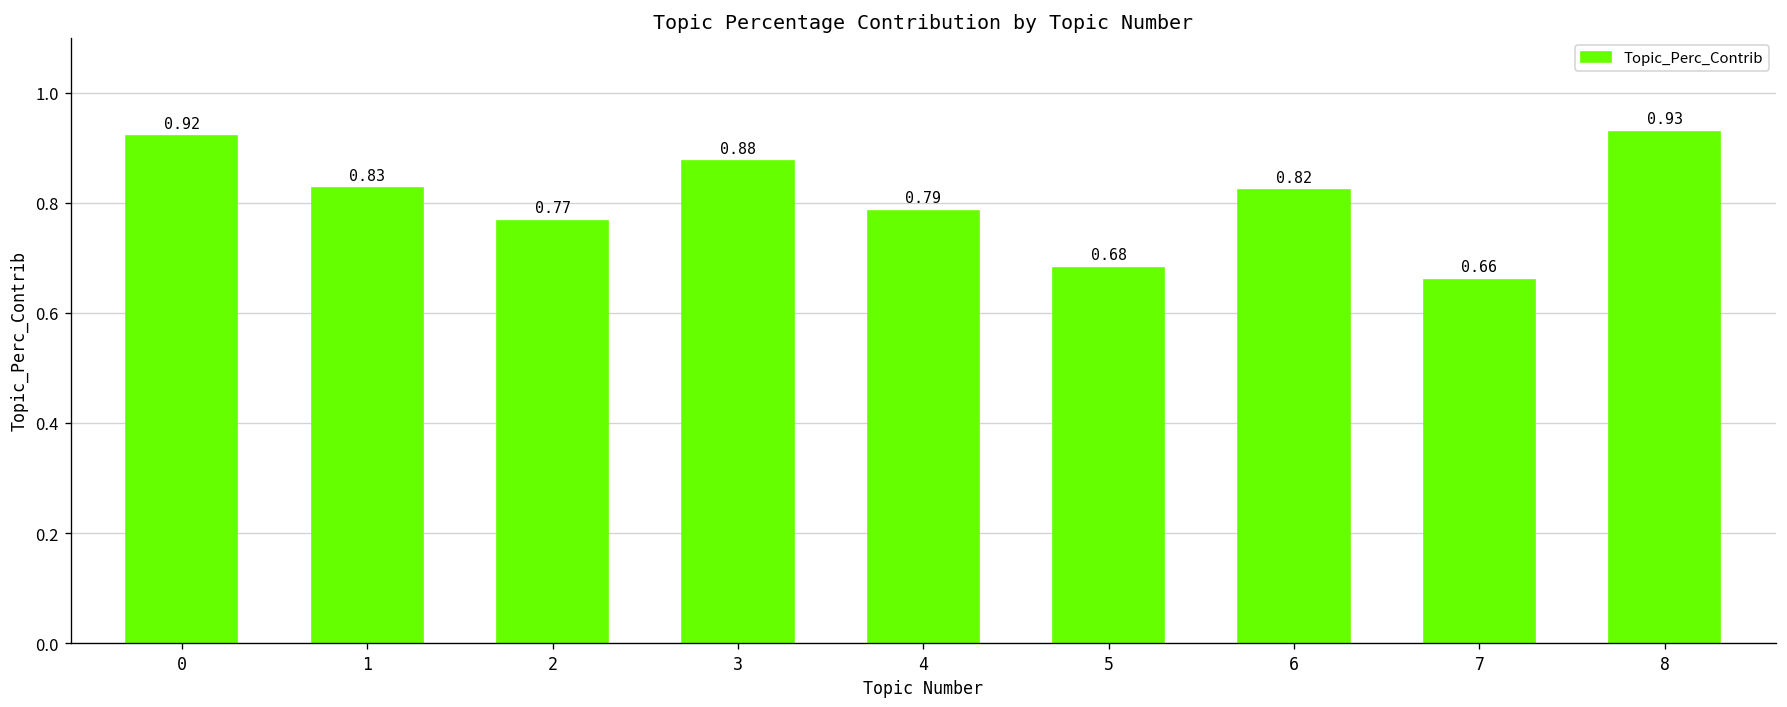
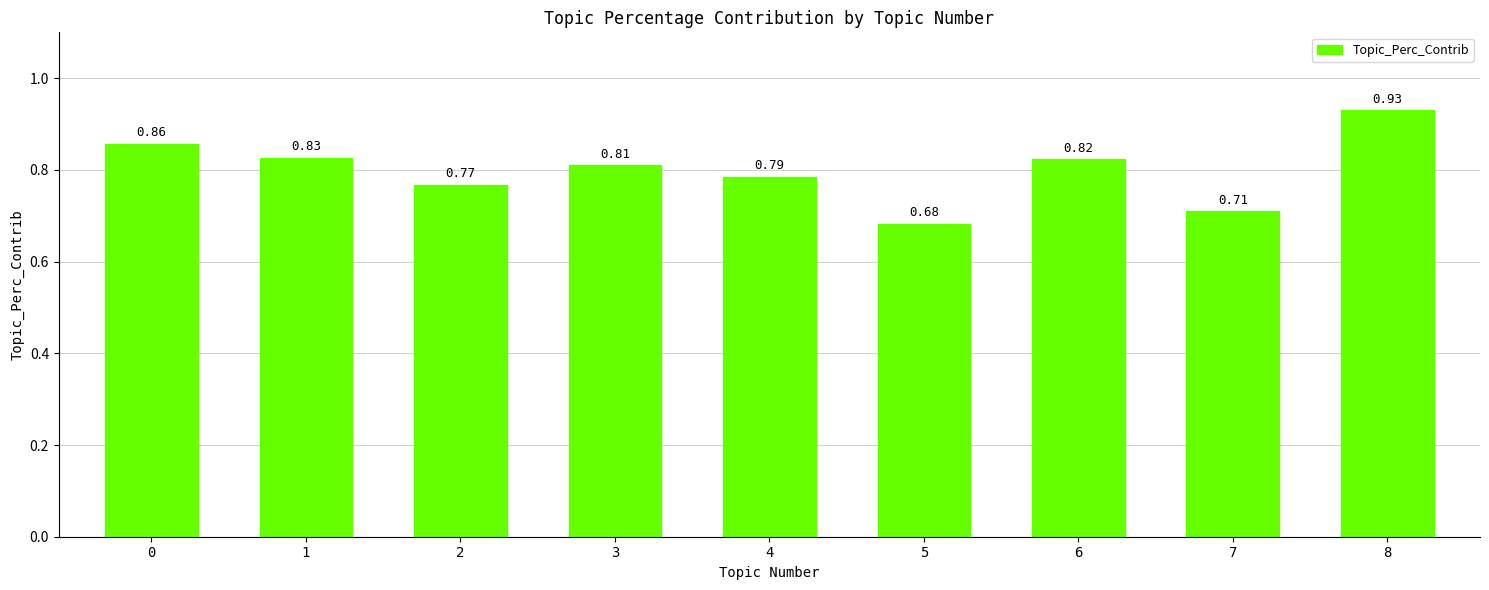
0: 0.92 -> 0.86
3: 0.88 -> 0.81
7: 0.66 -> 0.71
